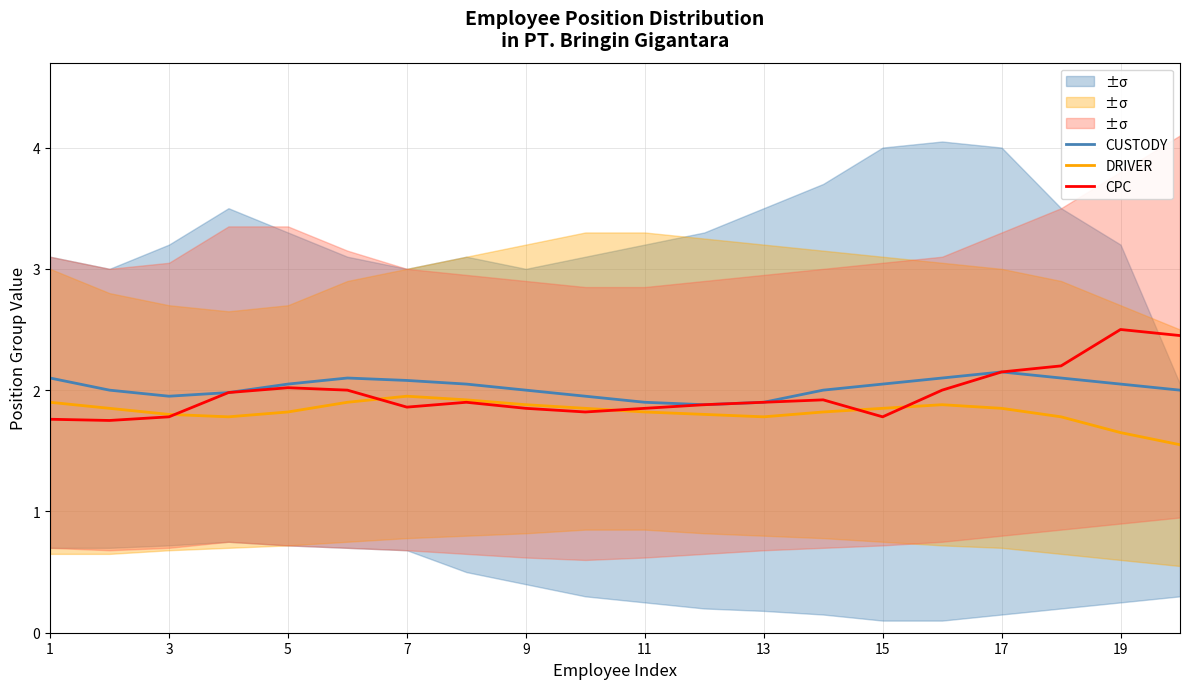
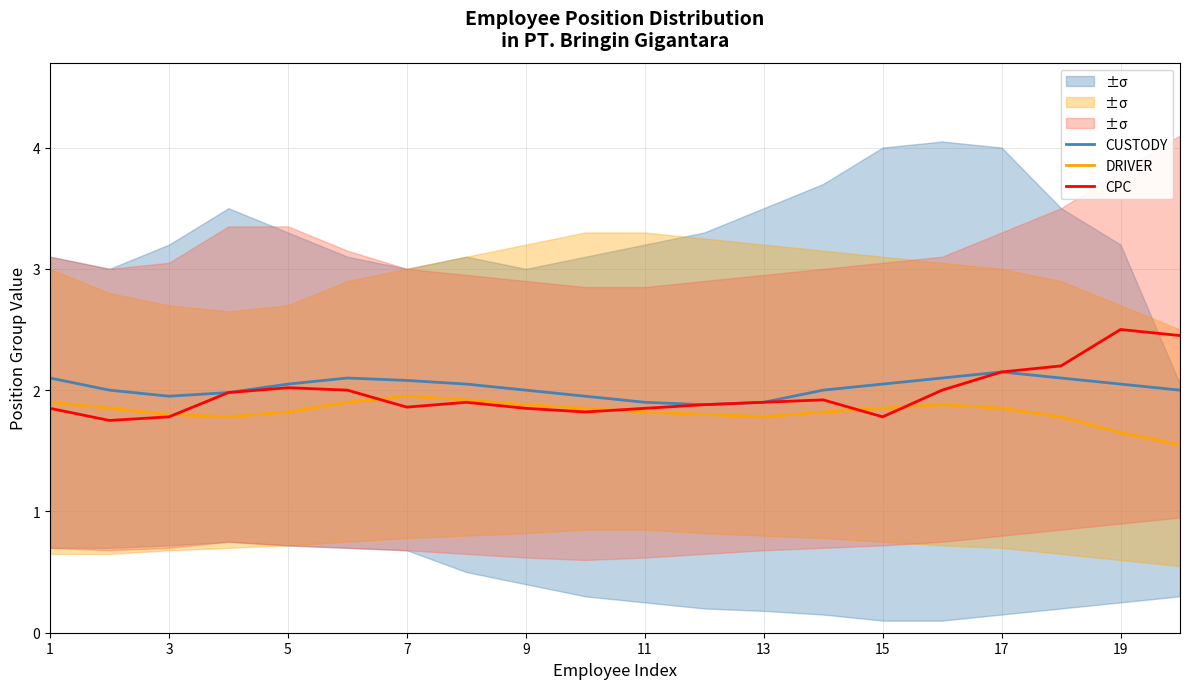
CPC, 1: 1.76 -> 1.85
